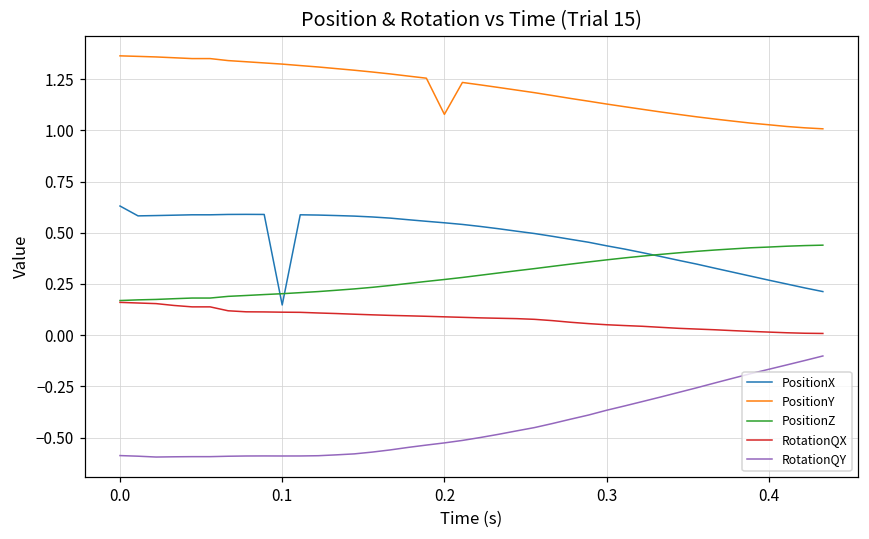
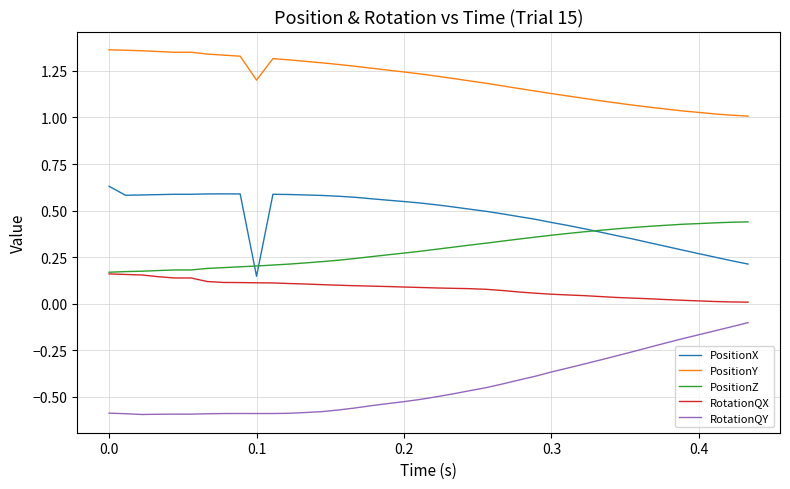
PositionY, 0.1: 1.32 -> 1.20
PositionY, 0.2: 1.08 -> 1.24
